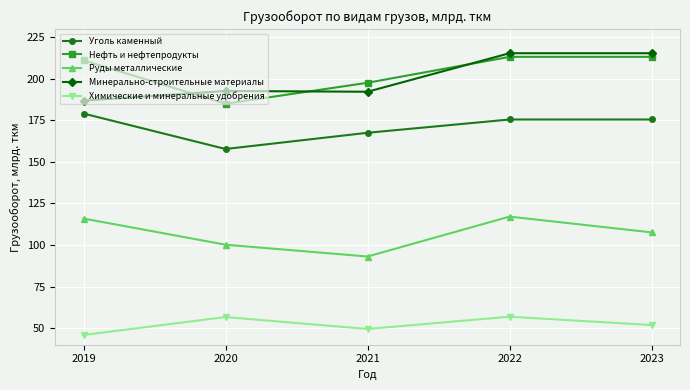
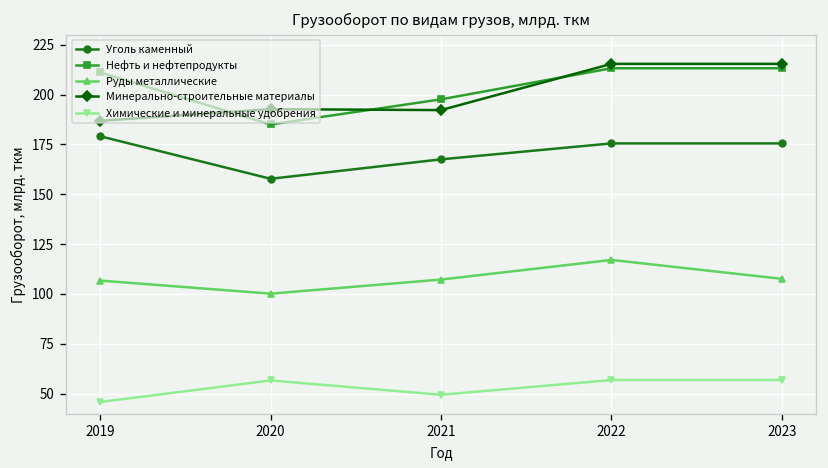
Руды металлические, 2019: 116 -> 107
Руды металлические, 2021: 93 -> 107
Химические и минеральные удобрения, 2023: 52 -> 57
